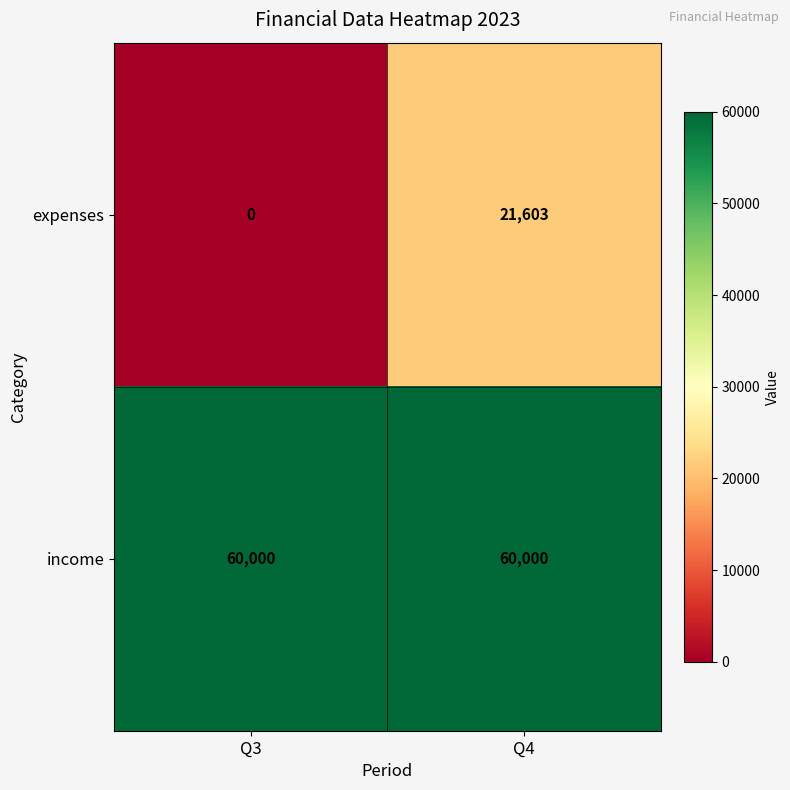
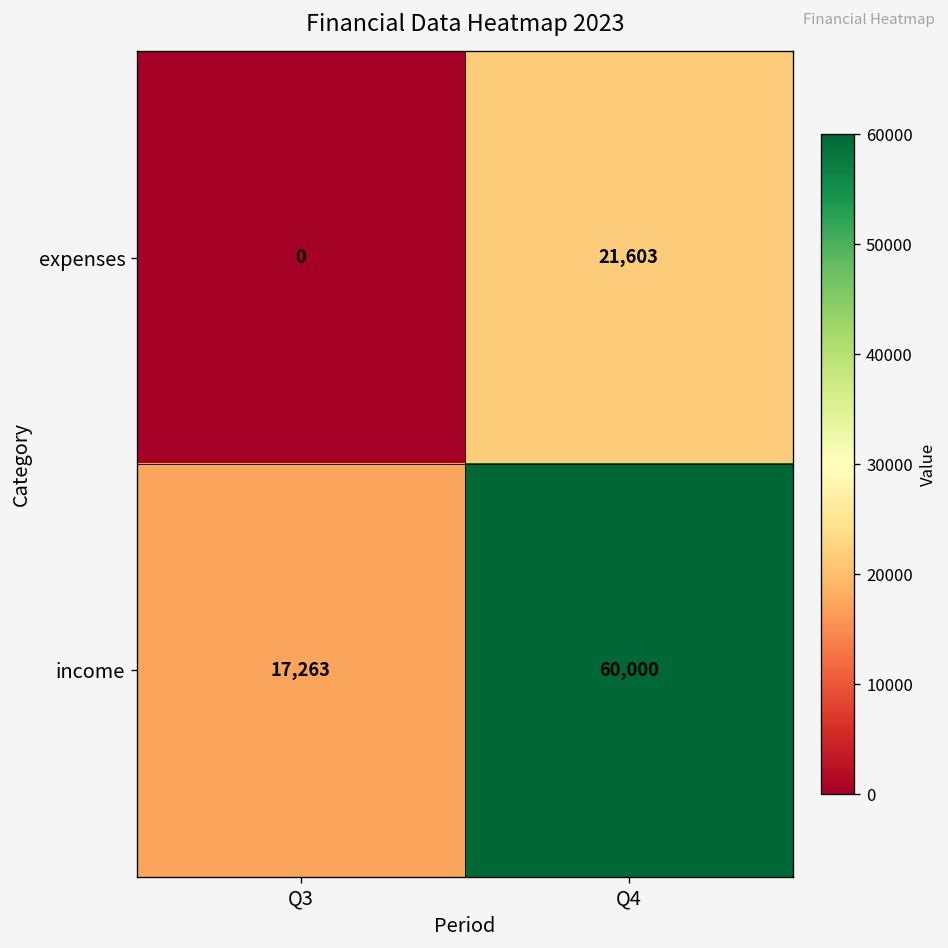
income, Q3: 60,000 -> 17,263
